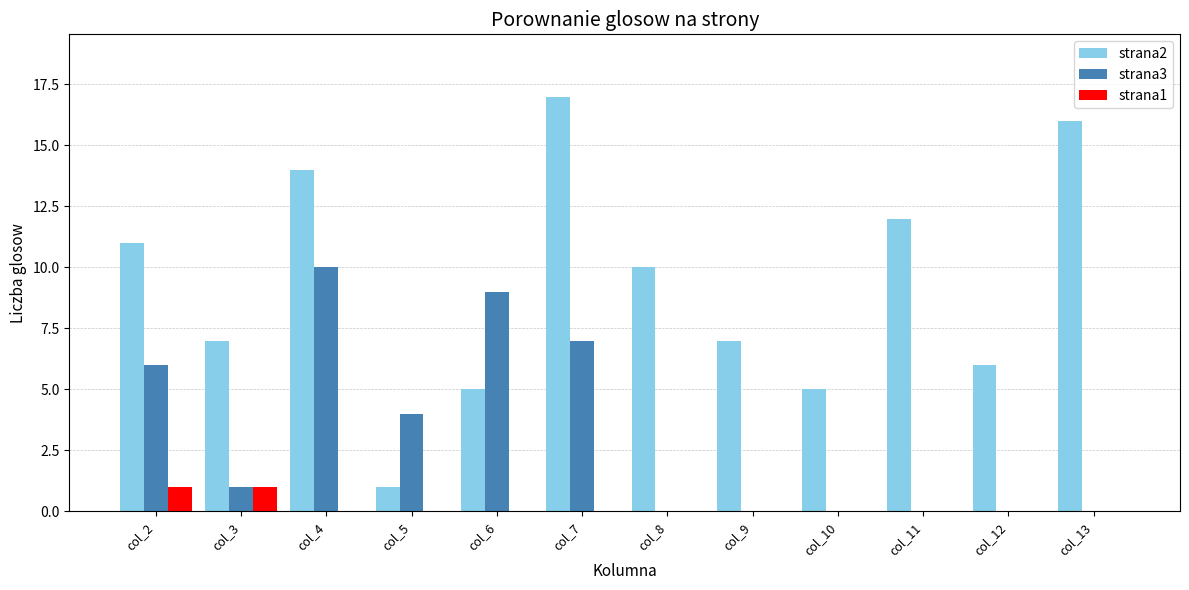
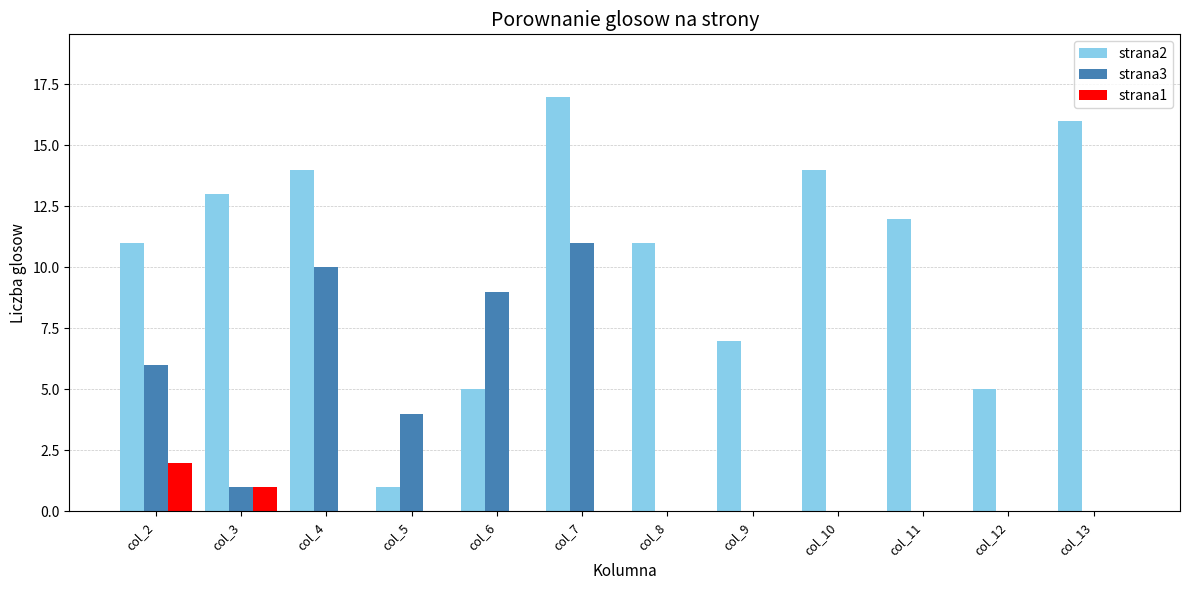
strana1, col_2: 1 -> 2
strana2, col_3: 7 -> 13
strana3, col_7: 7 -> 11
strana2, col_8: 10 -> 11
strana2, col_10: 5 -> 14
strana2, col_12: 6 -> 5
